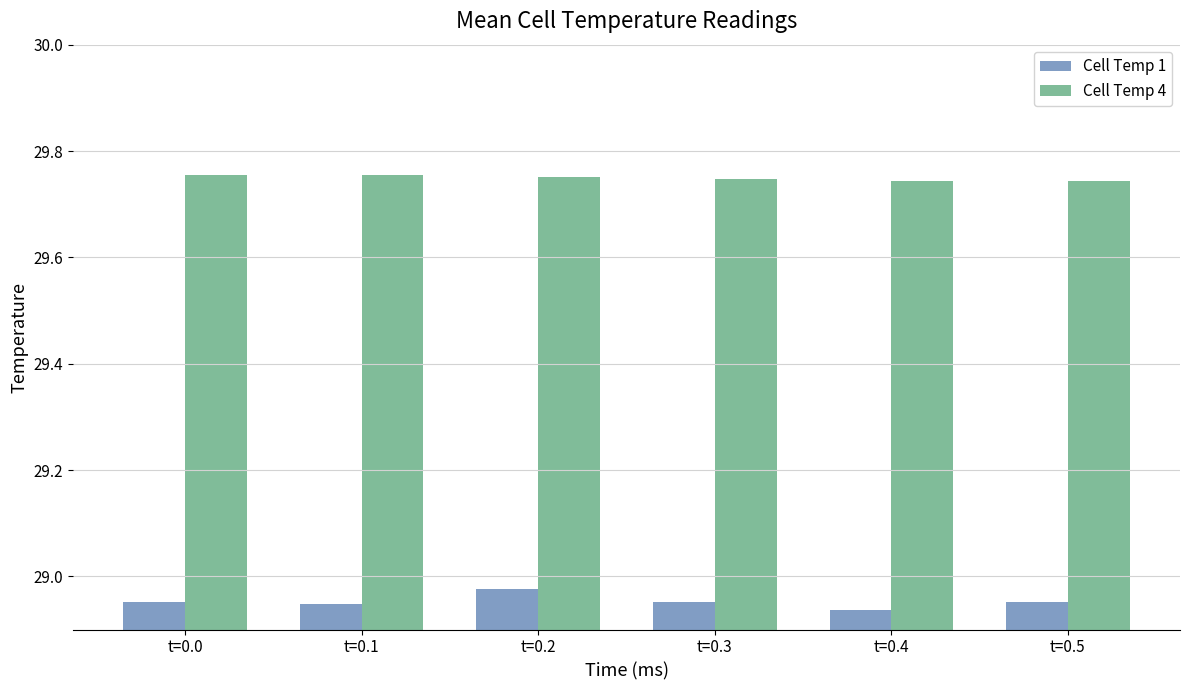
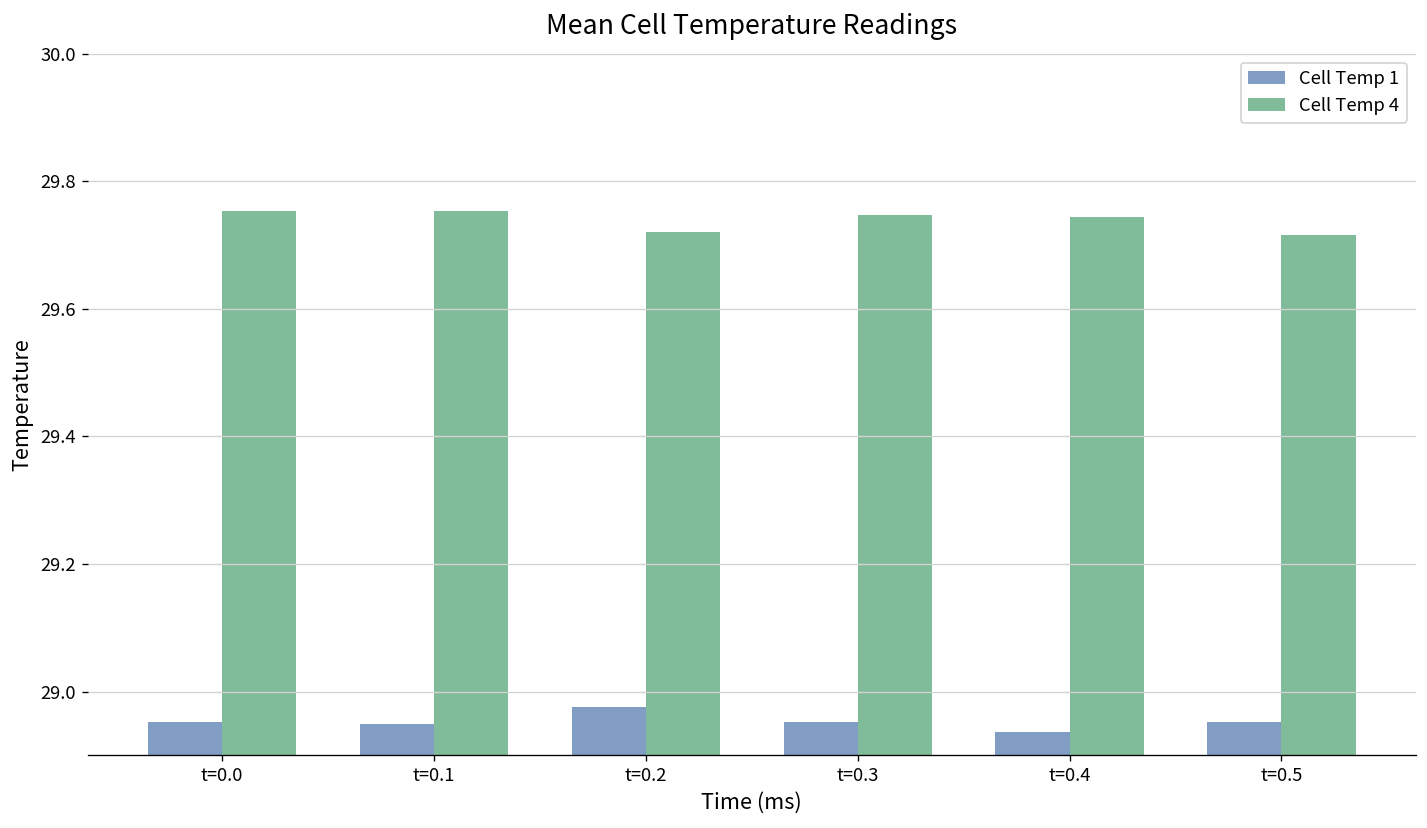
Cell Temp 4, t=0.2: 29.75 -> 29.72
Cell Temp 4, t=0.5: 29.74 -> 29.72
